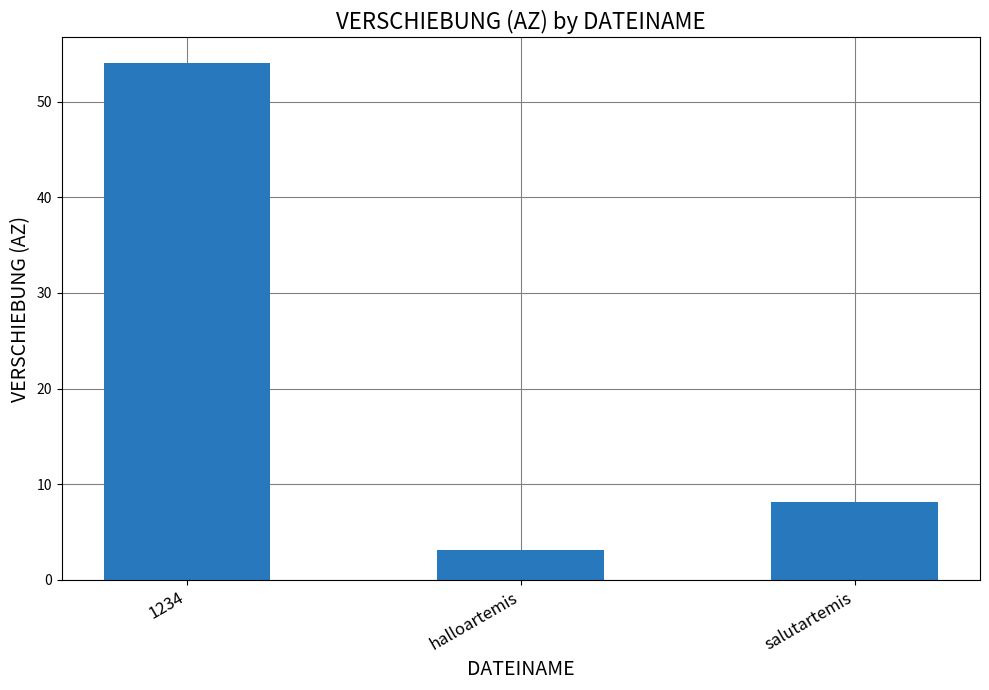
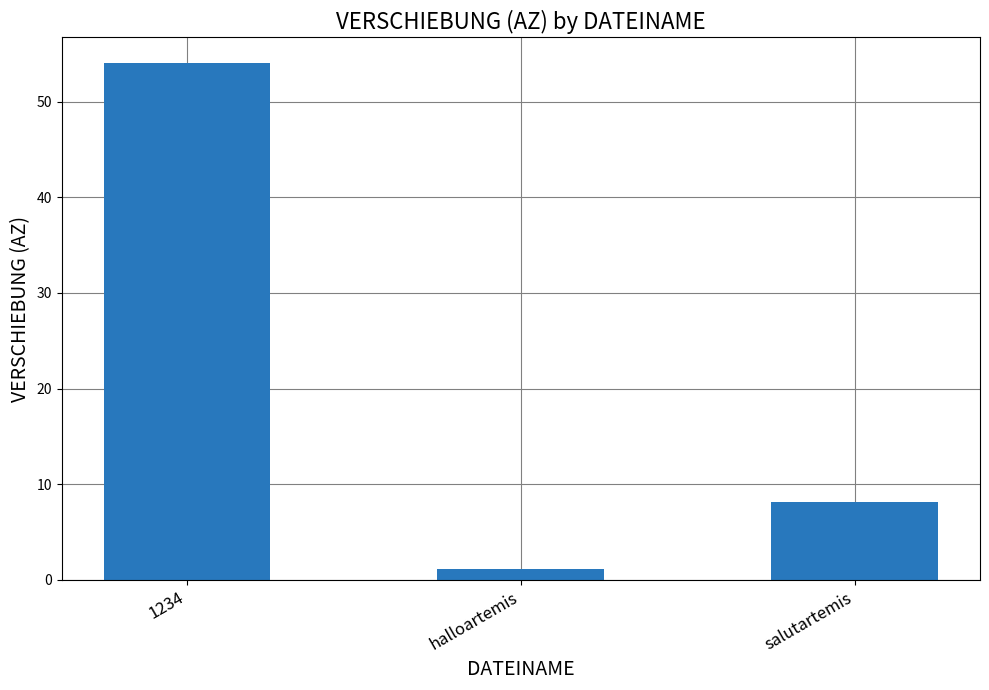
halloartemis: 3 -> 1
